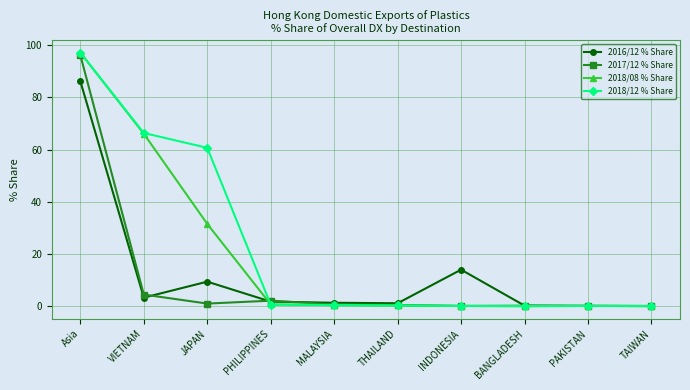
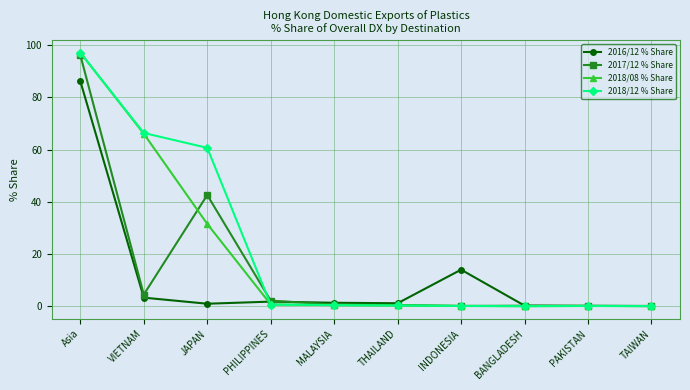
2016/12 % Share, JAPAN: 9 -> 1
2017/12 % Share, JAPAN: 1 -> 43
